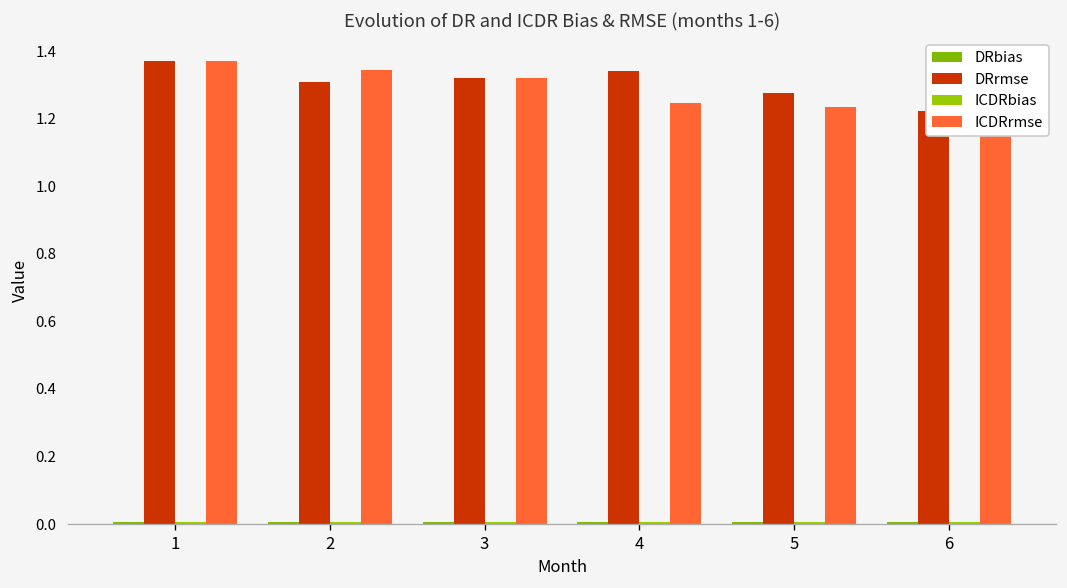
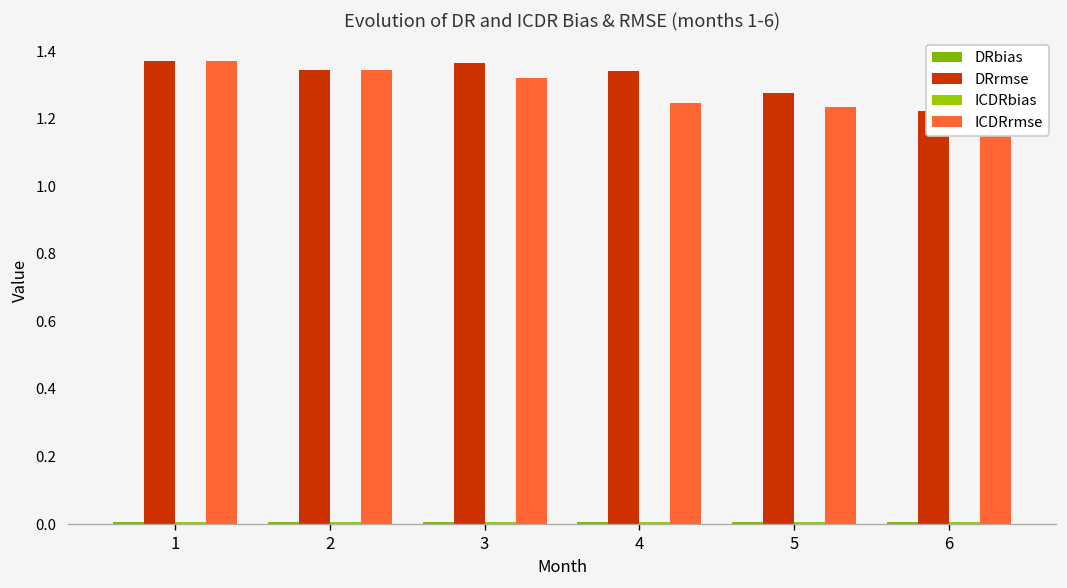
DRrmse, 2: 1.31 -> 1.35
DRrmse, 3: 1.32 -> 1.36
